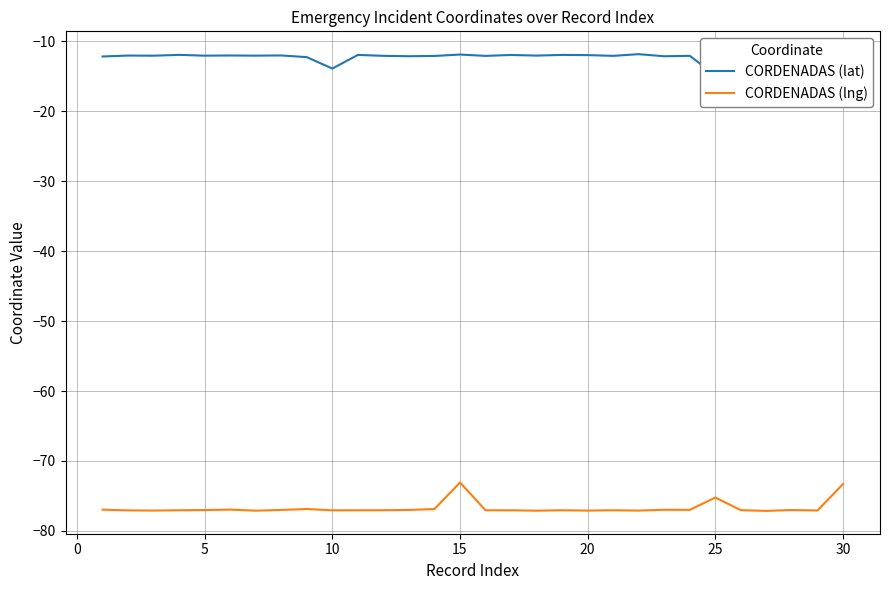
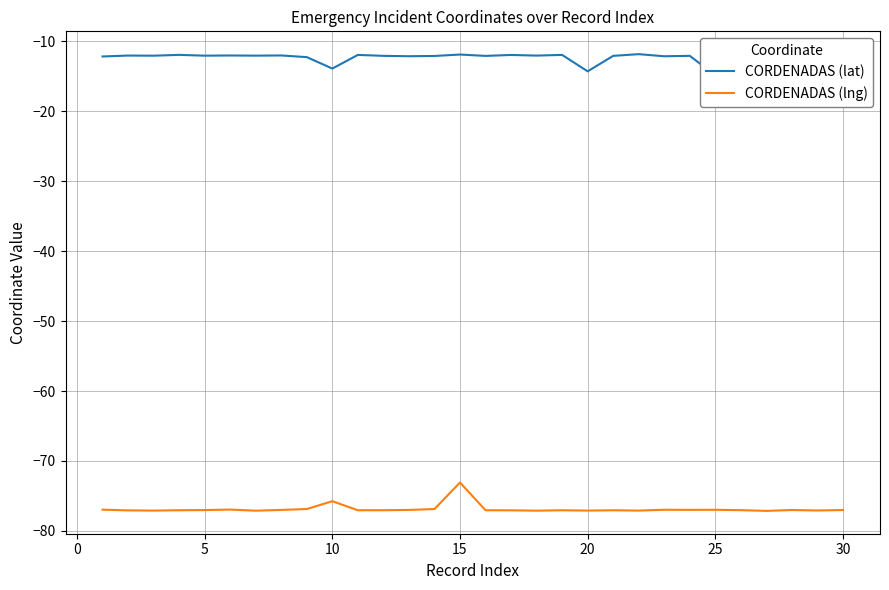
CORDENADAS (lng), 10: -77 -> -76
CORDENADAS (lat), 20: -12 -> -14
CORDENADAS (lng), 25: -75 -> -77
CORDENADAS (lng), 30: -73 -> -77
